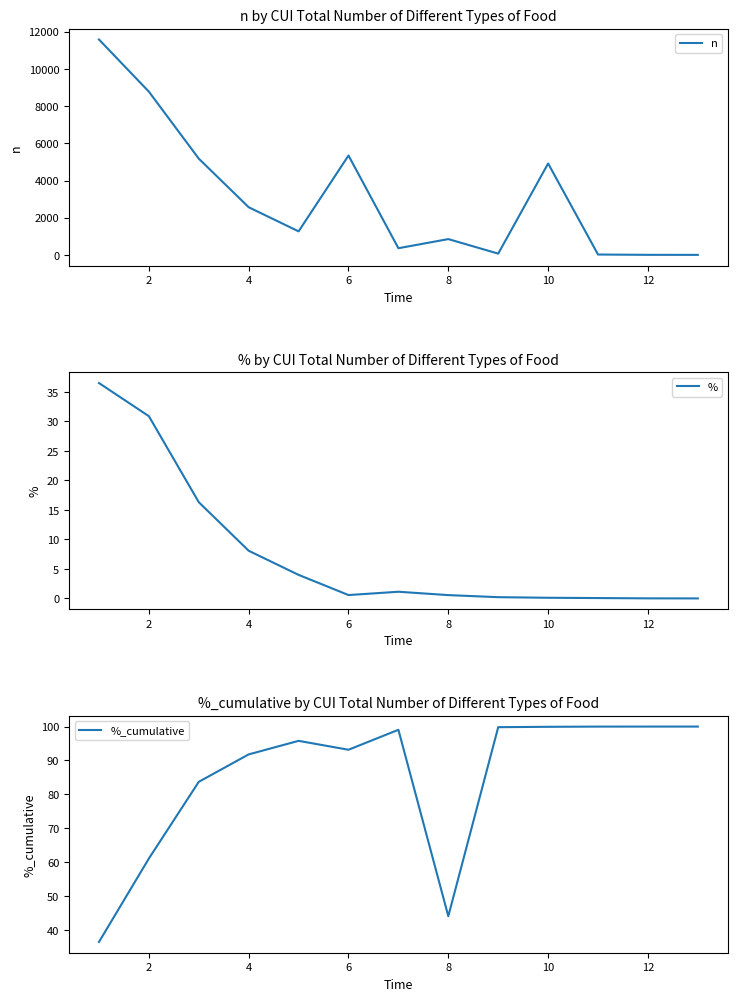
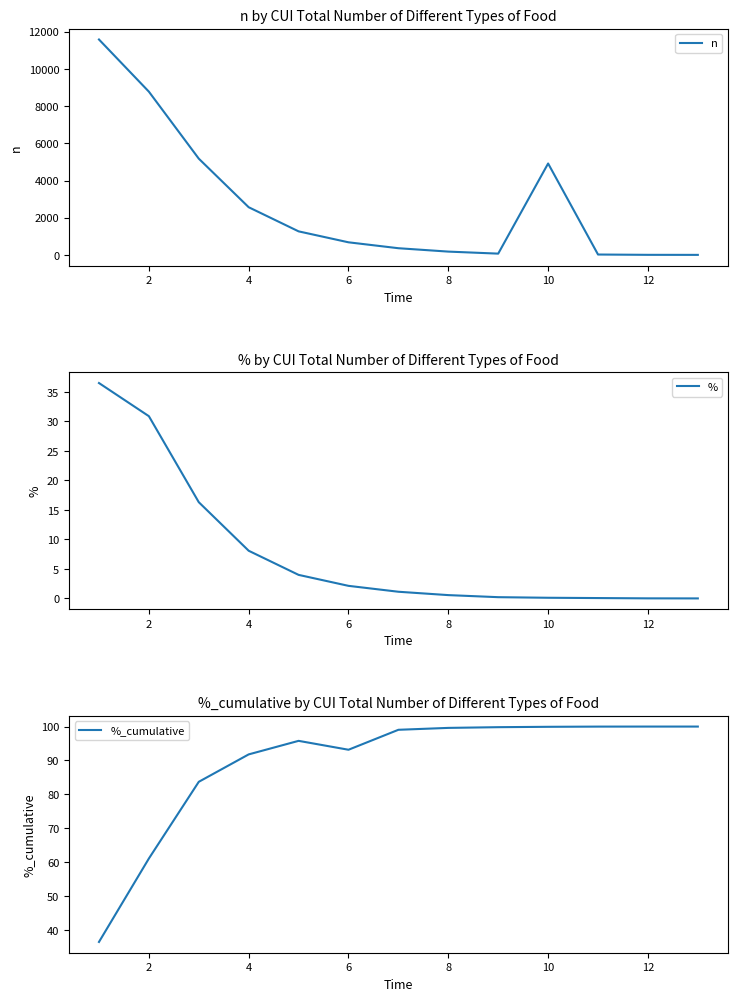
n by CUI Total Number of Different Types of Food, 6: 5300 -> 700
n by CUI Total Number of Different Types of Food, 8: 900 -> 200
% by CUI Total Number of Different Types of Food, 6: 1 -> 2
%_cumulative by CUI Total Number of Different Types of Food, 8: 44 -> 100
